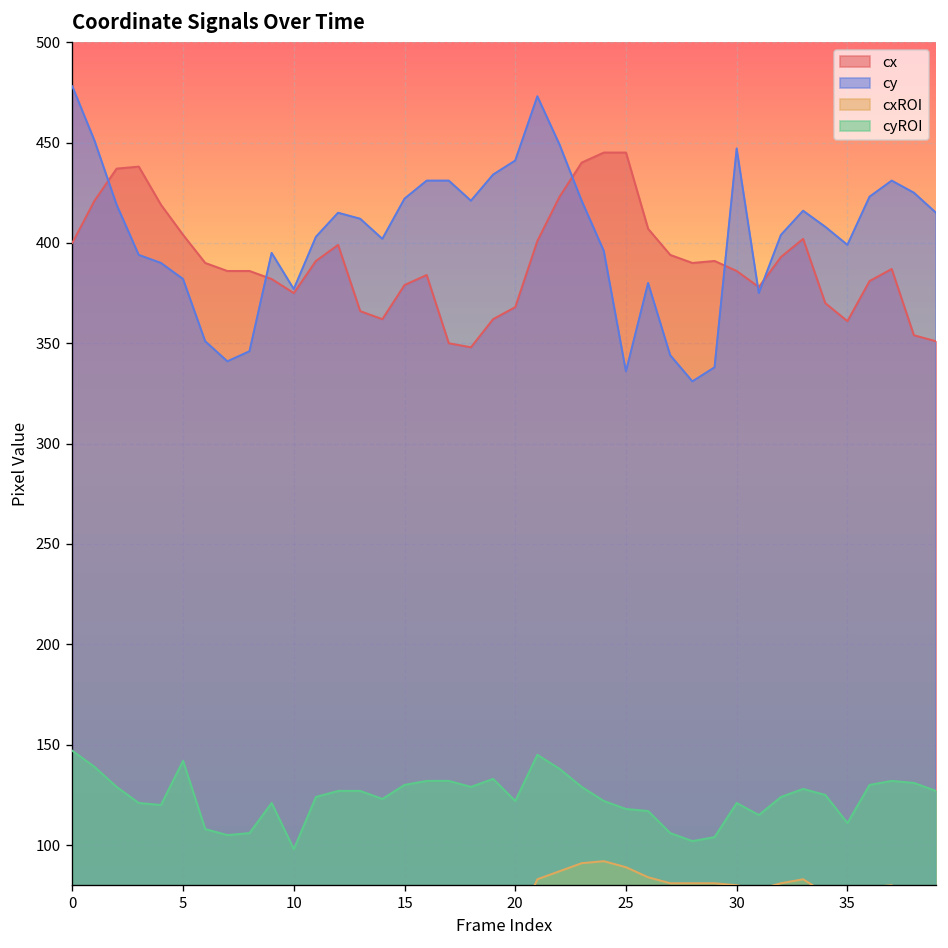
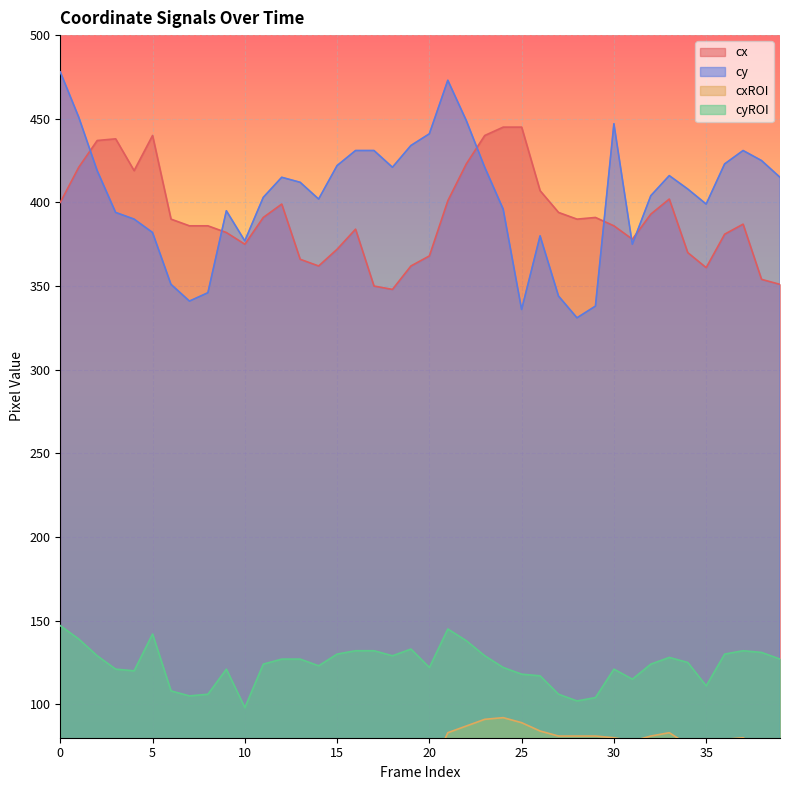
cx, 5: 404 -> 440
cx, 15: 379 -> 372
